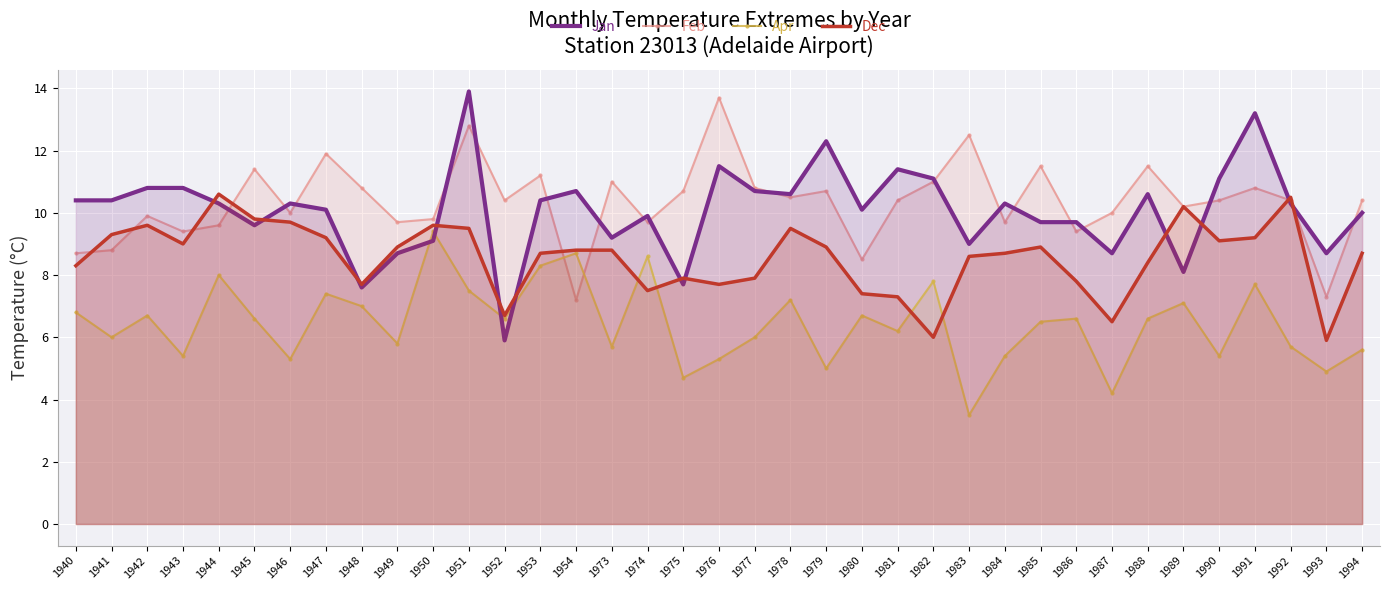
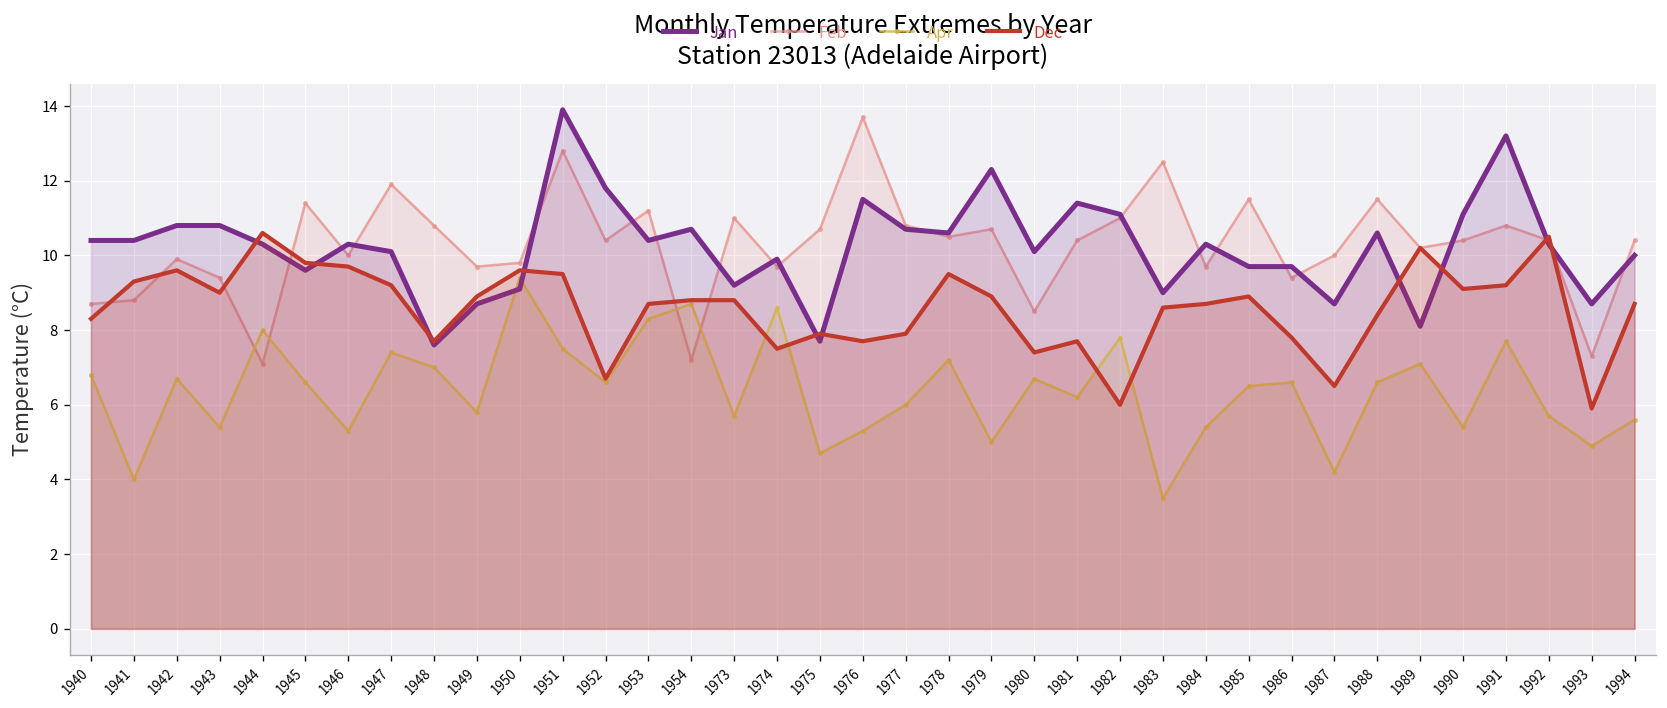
Apr, 1941: 6 -> 4
Feb, 1944: 9.6 -> 7.1
Jan, 1952: 5.9 -> 11.8
Dec, 1981: 7.3 -> 7.7
